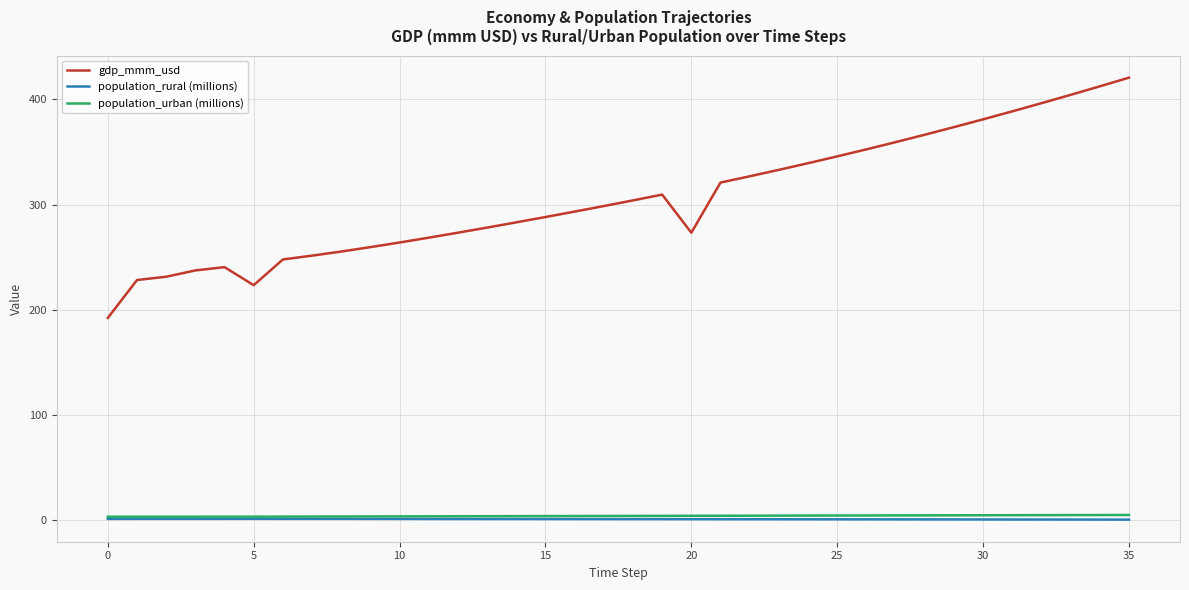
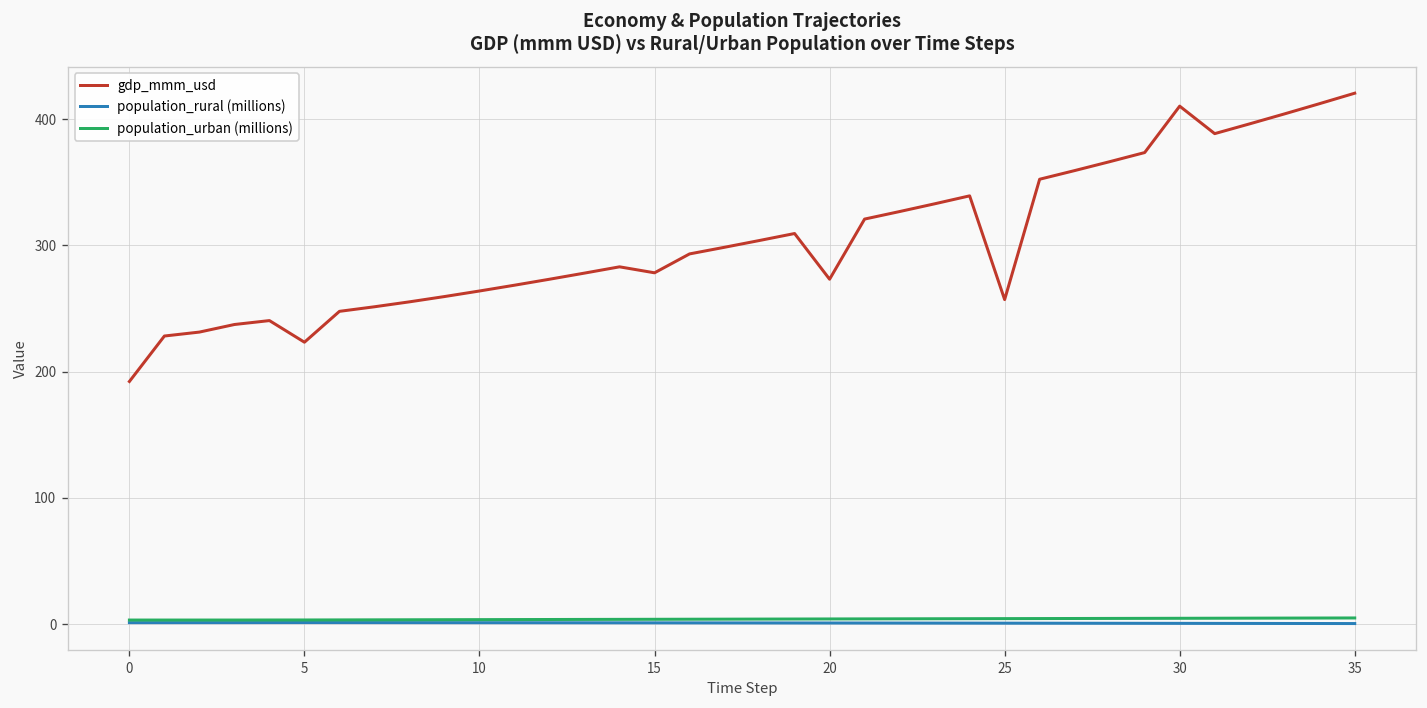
gdp_mmm_usd, 15: 288 -> 278
gdp_mmm_usd, 25: 346 -> 257
gdp_mmm_usd, 30: 381 -> 410
